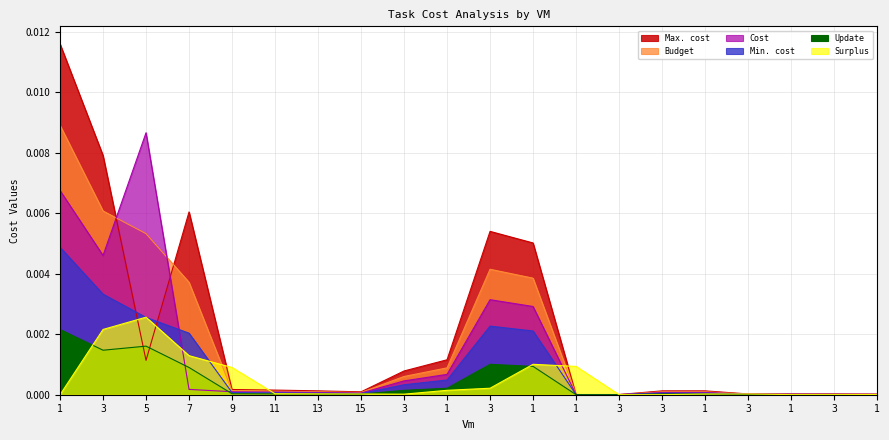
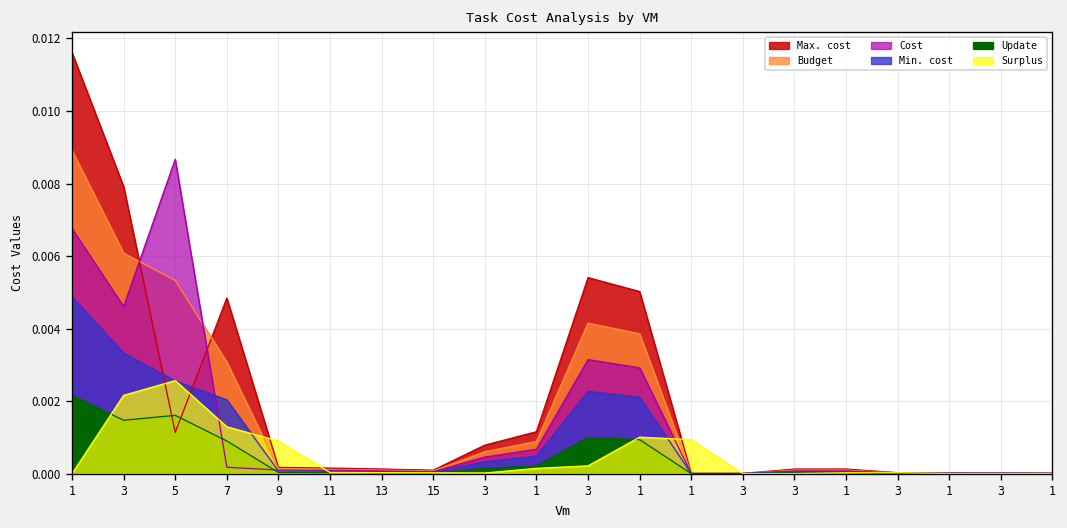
Max. cost, 7: 0.0060 -> 0.0048
Budget, 7: 0.0037 -> 0.0031
